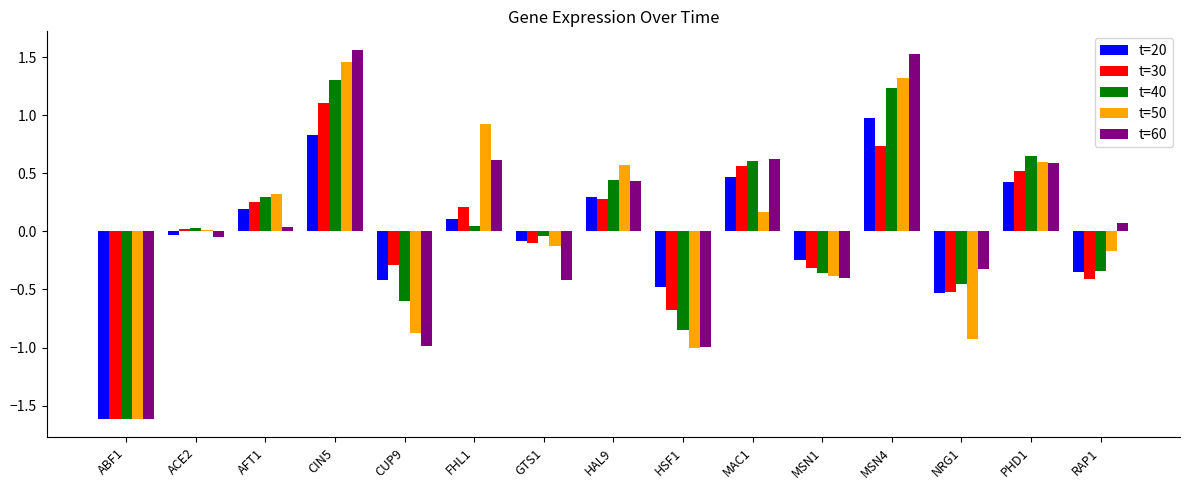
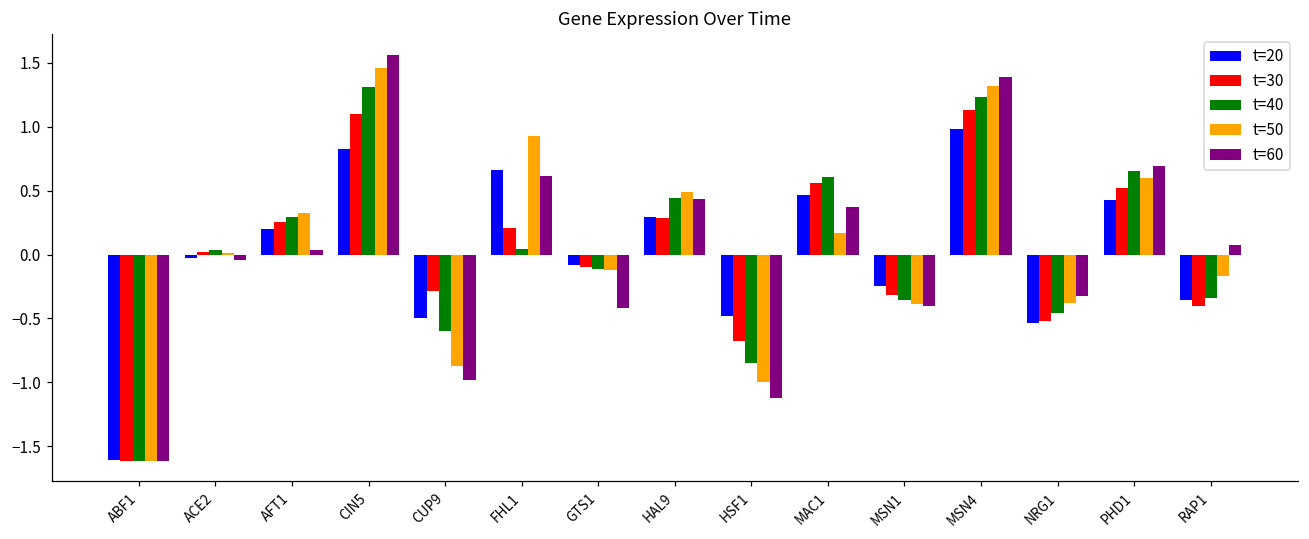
t=20, CUP9: -0.42 -> -0.50
t=20, FHL1: 0.10 -> 0.66
t=40, GTS1: -0.04 -> -0.11
t=50, HAL9: 0.57 -> 0.49
t=60, HSF1: -1.00 -> -1.12
t=60, MAC1: 0.62 -> 0.37
t=30, MSN4: 0.73 -> 1.13
t=60, MSN4: 1.52 -> 1.39
t=50, NRG1: -0.93 -> -0.38
t=60, PHD1: 0.59 -> 0.69
